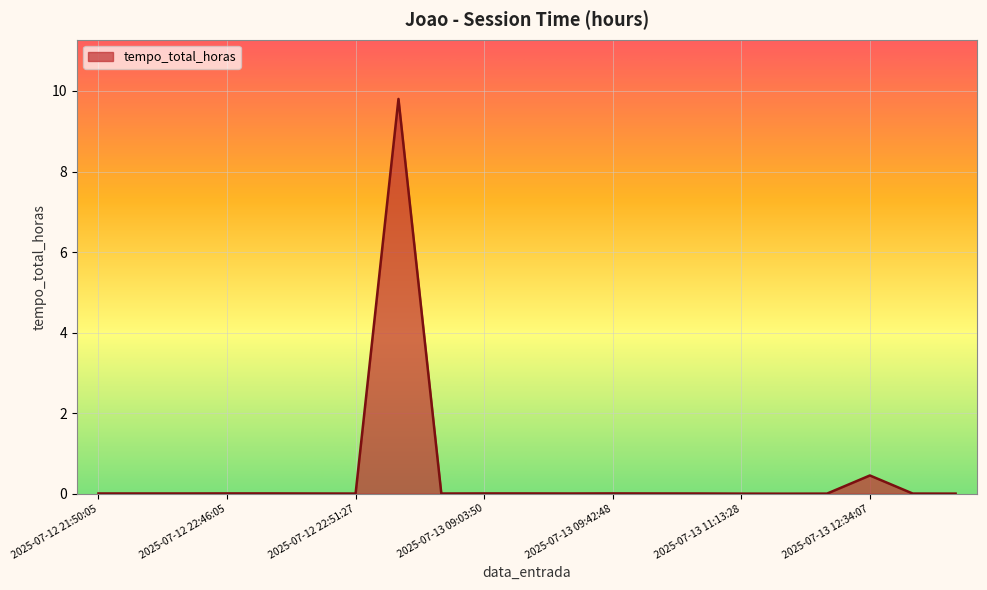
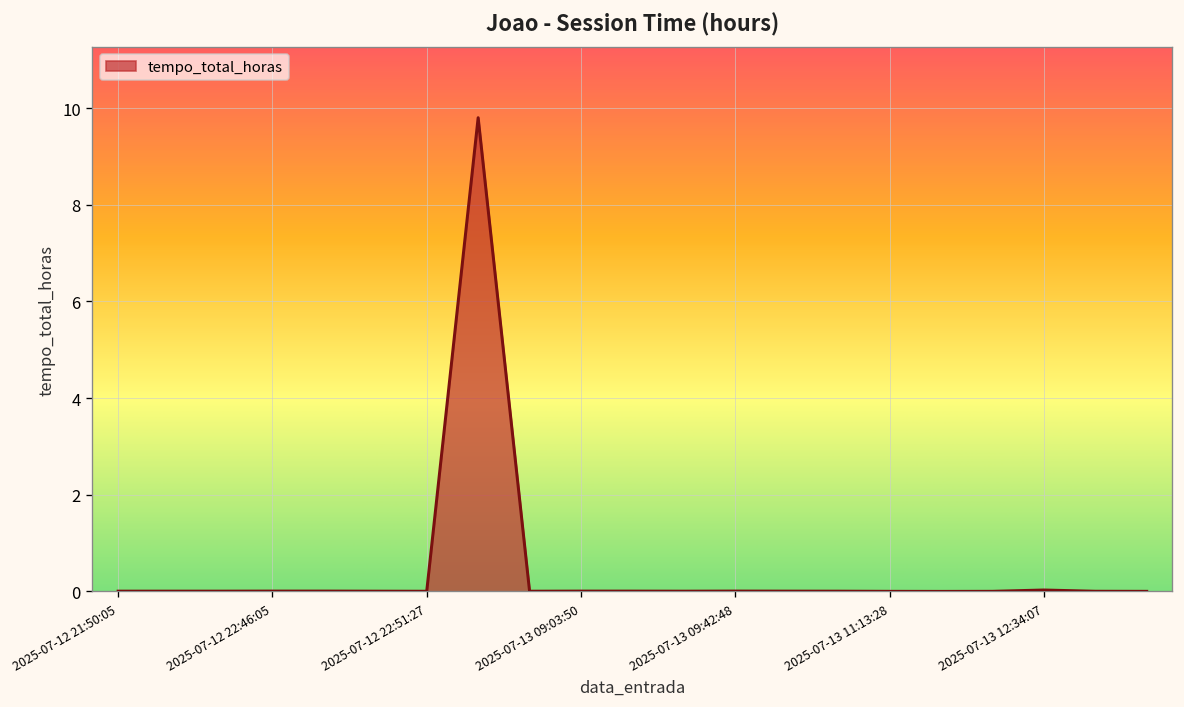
2025-07-13 12:34:07: 0.5 -> 0.0
